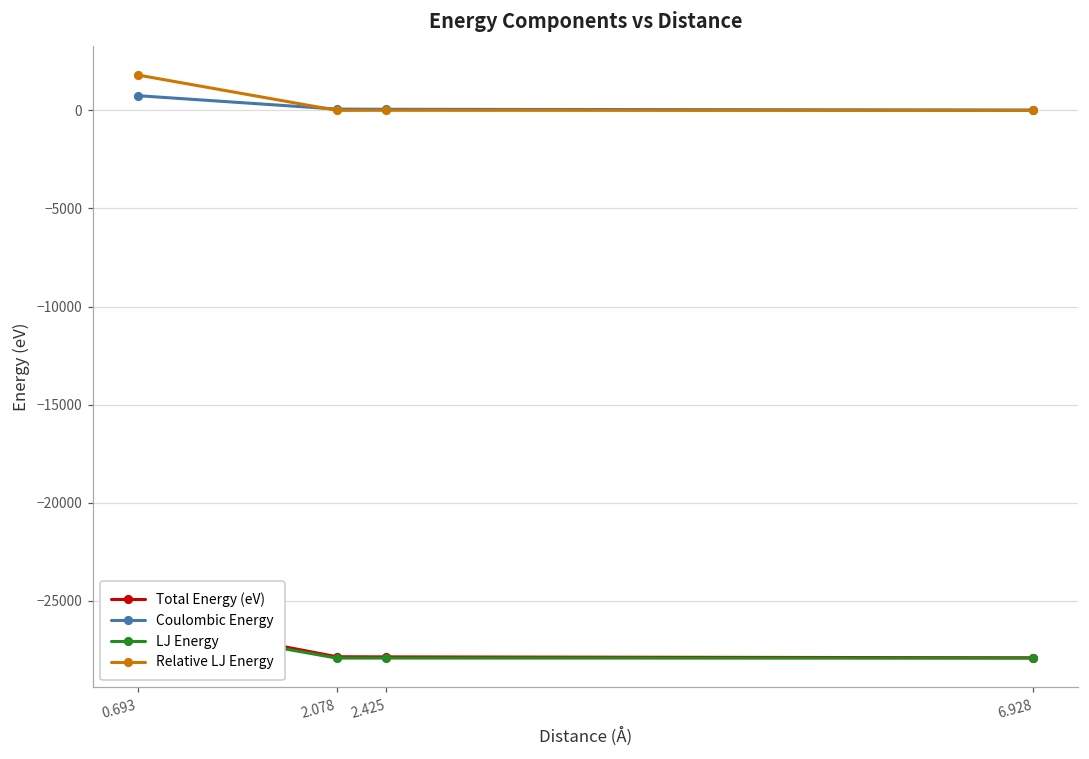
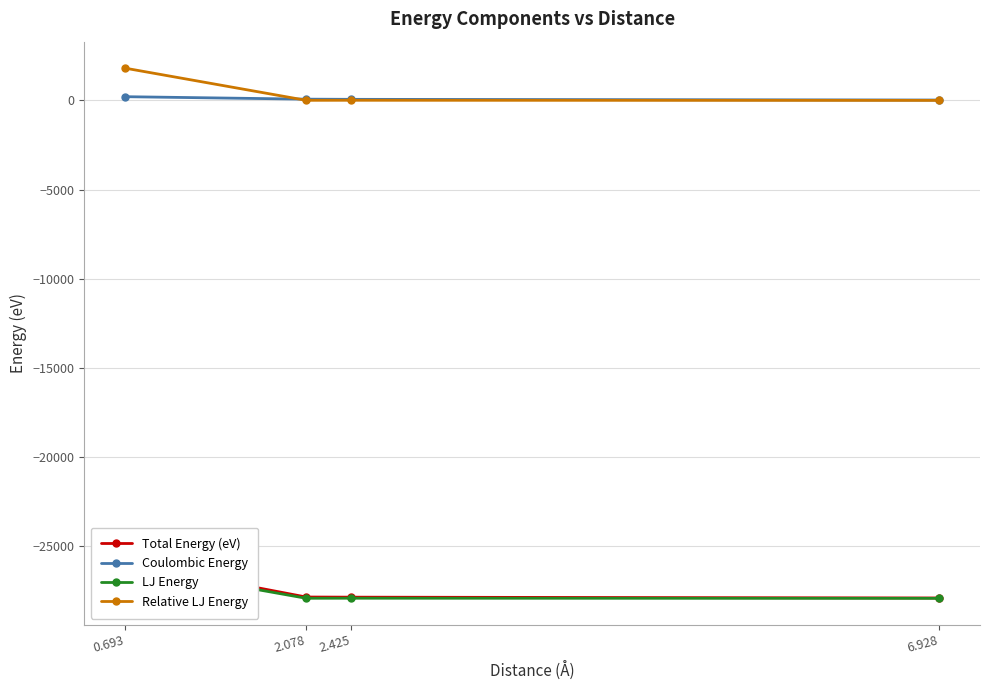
Coulombic Energy, 0.693: 800 -> 200
